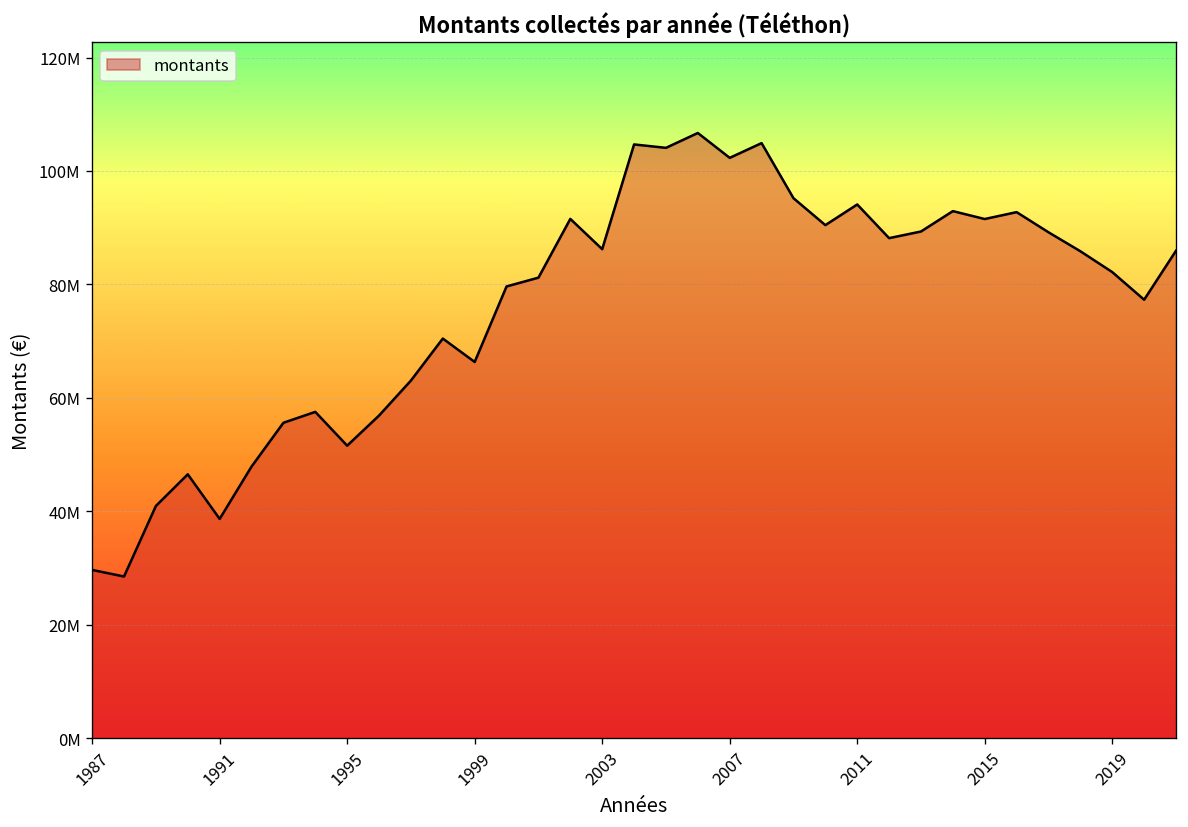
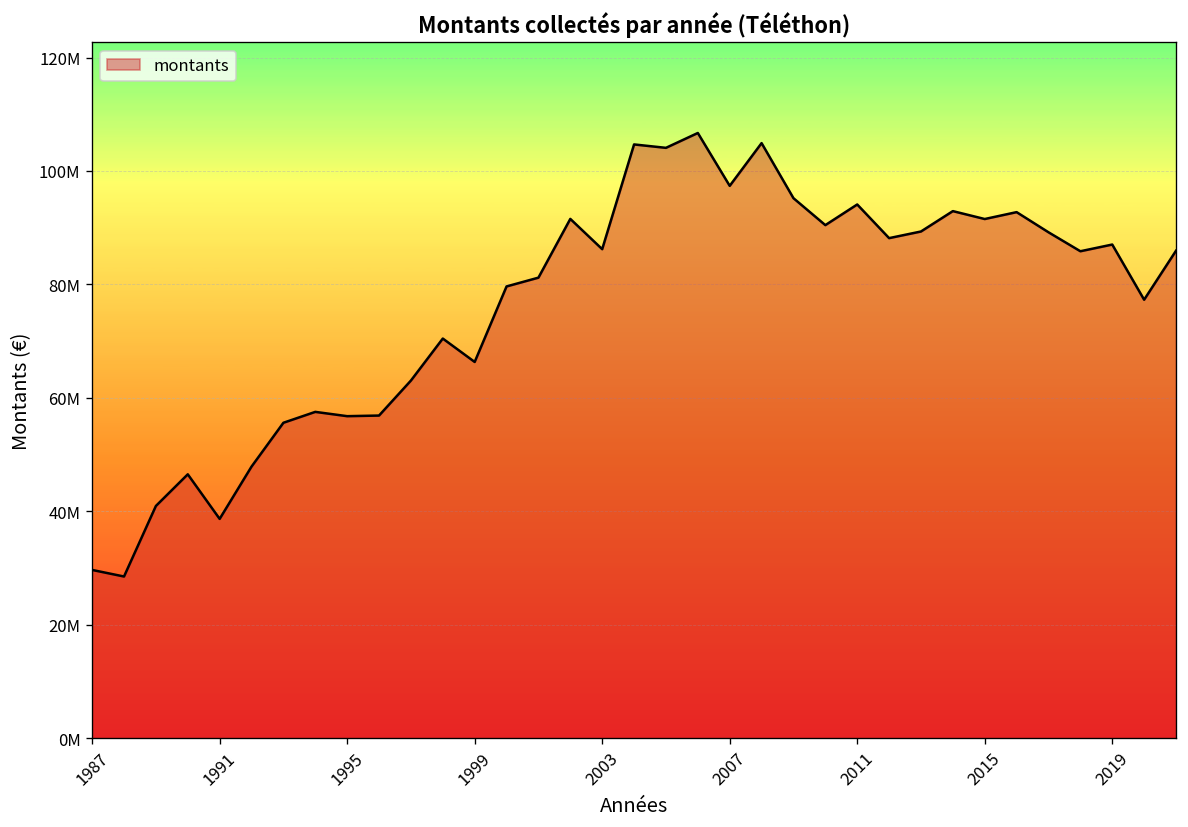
1995: 52000000 -> 57000000
2007: 102000000 -> 97000000
2019: 82000000 -> 87000000
